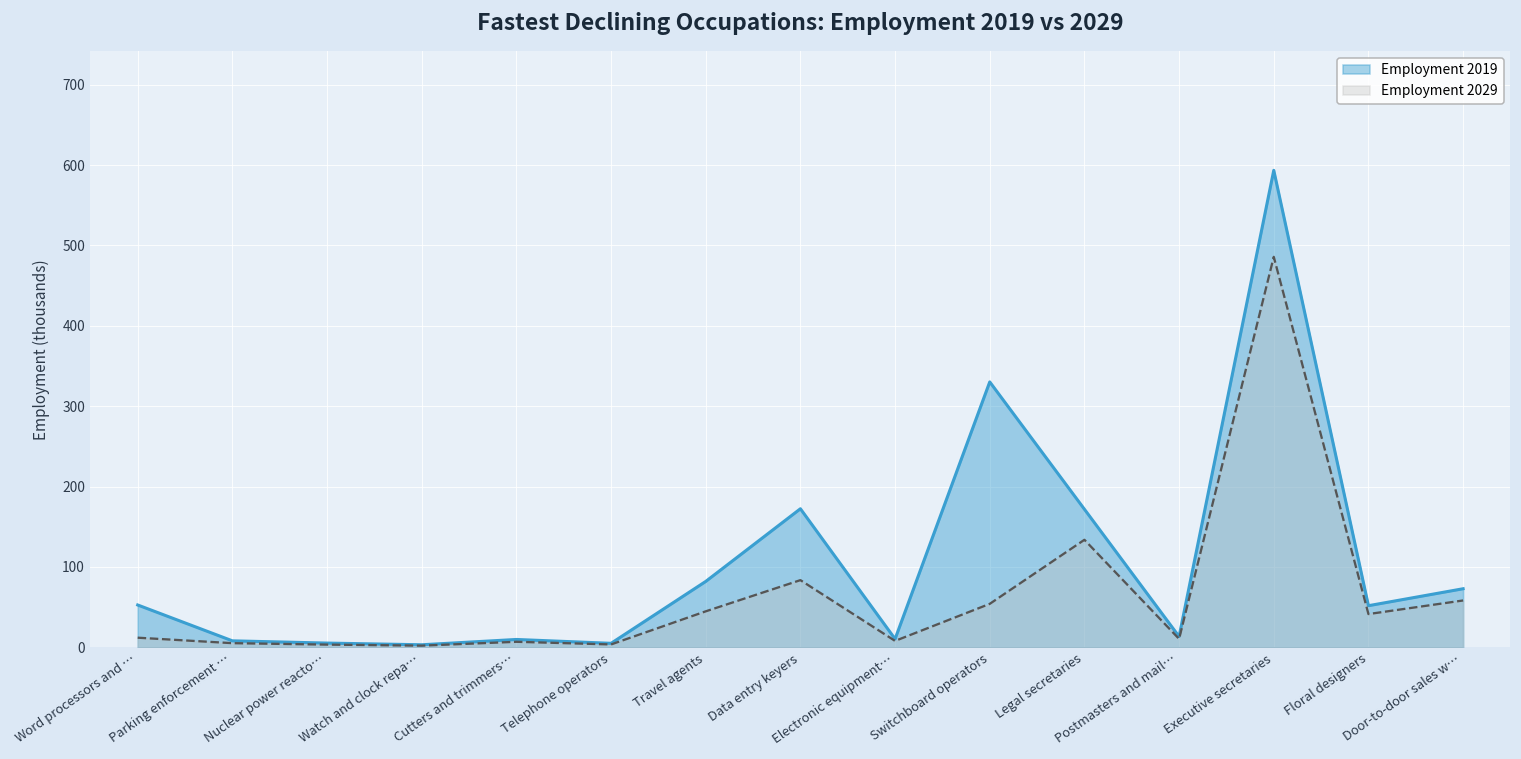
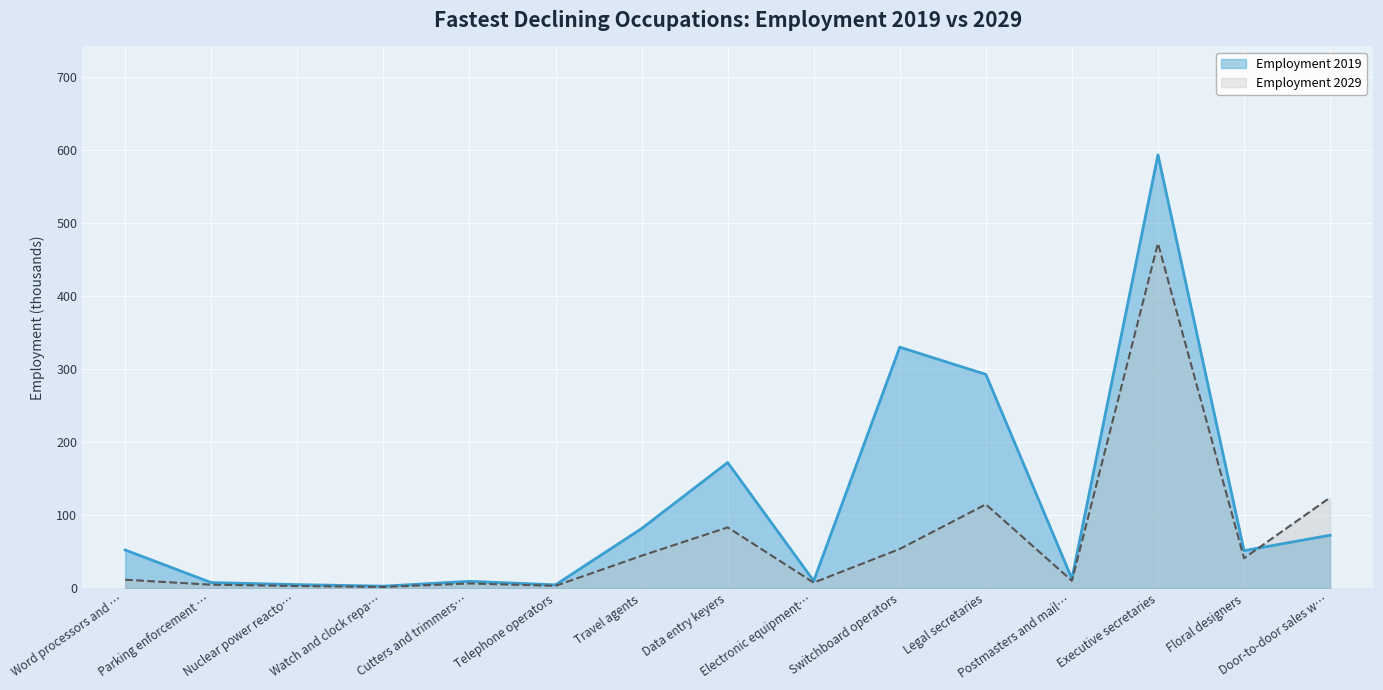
Employment 2019, Legal secretaries: 170 -> 290
Employment 2029, Legal secretaries: 130 -> 120
Employment 2029, Executive secretaries: 490 -> 470
Employment 2029, Door-to-door sales w…: 60 -> 120
